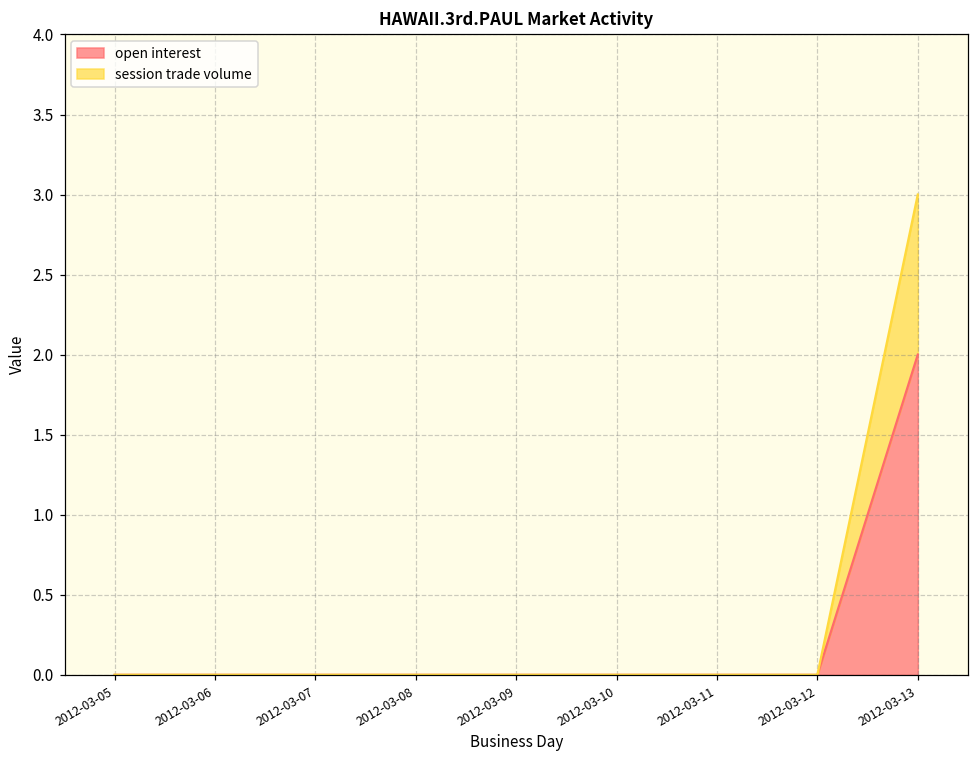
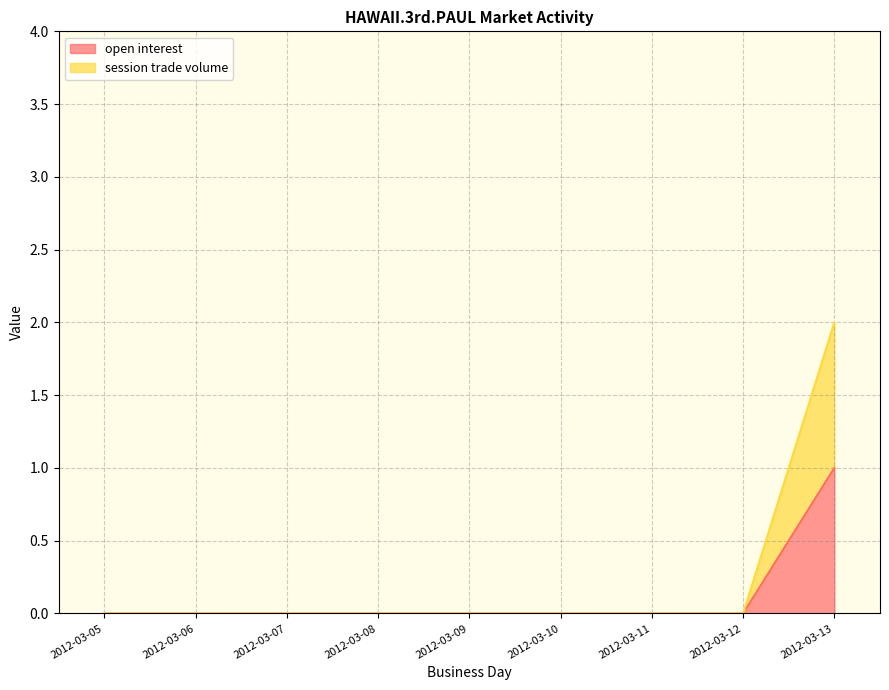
open interest, 2012-03-13: 2 -> 1
